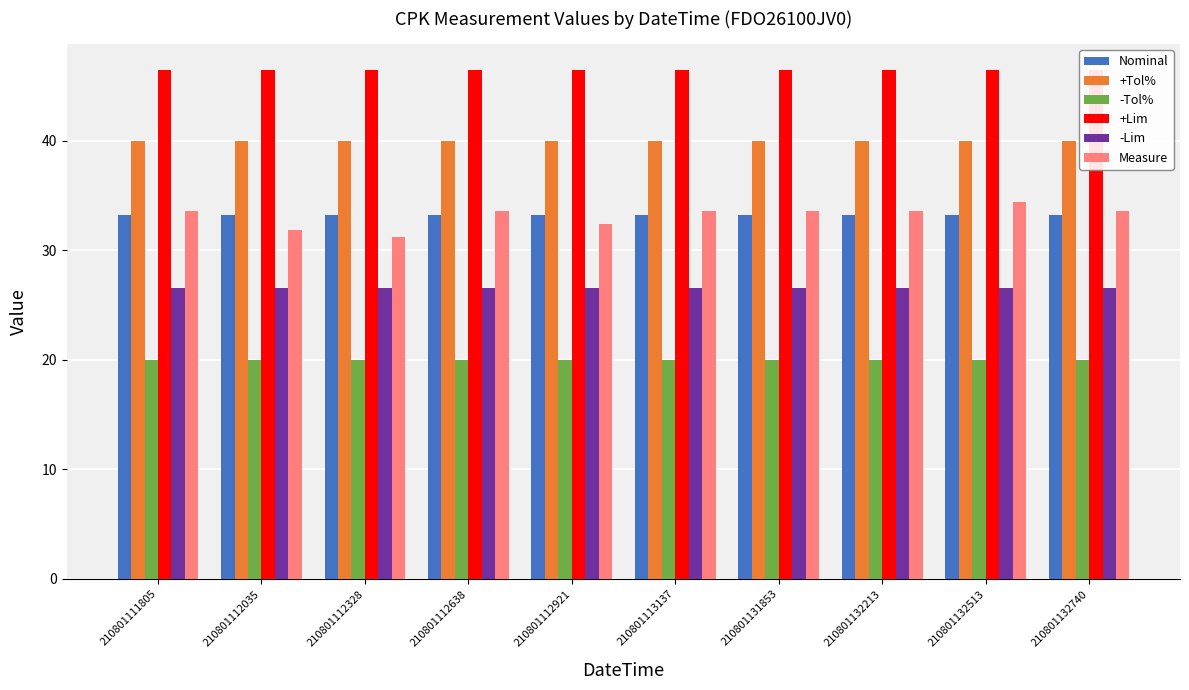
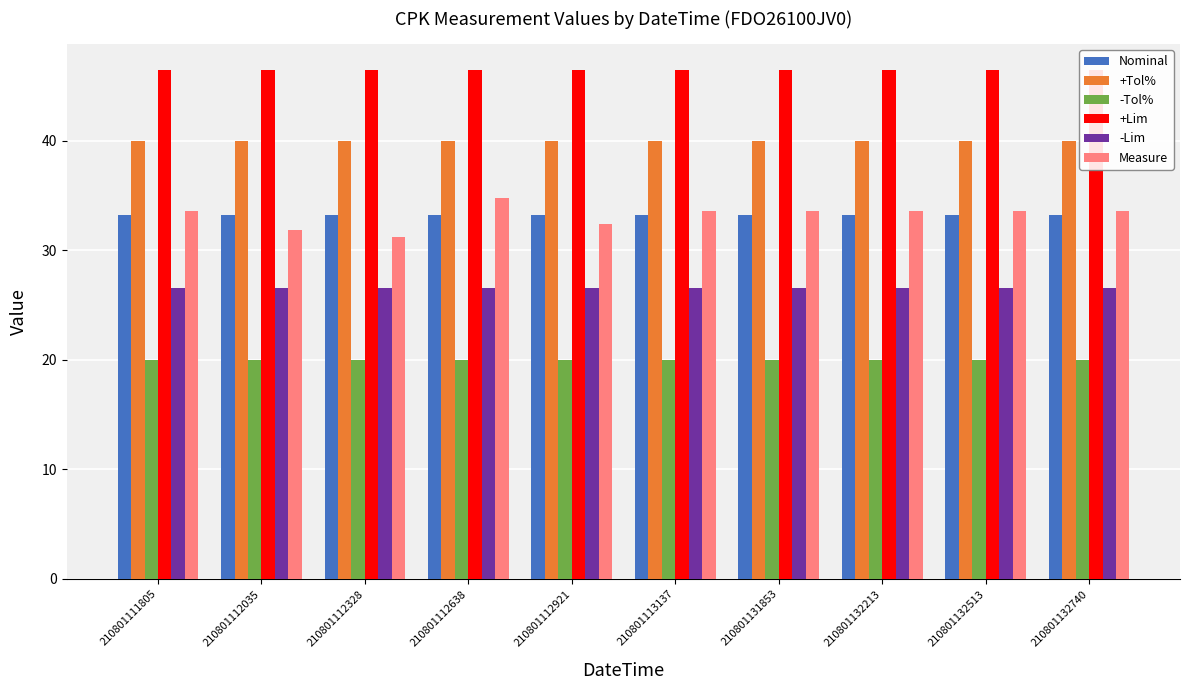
Measure, 210801112638: 33.6 -> 34.8
Measure, 210801132513: 34.4 -> 33.6
